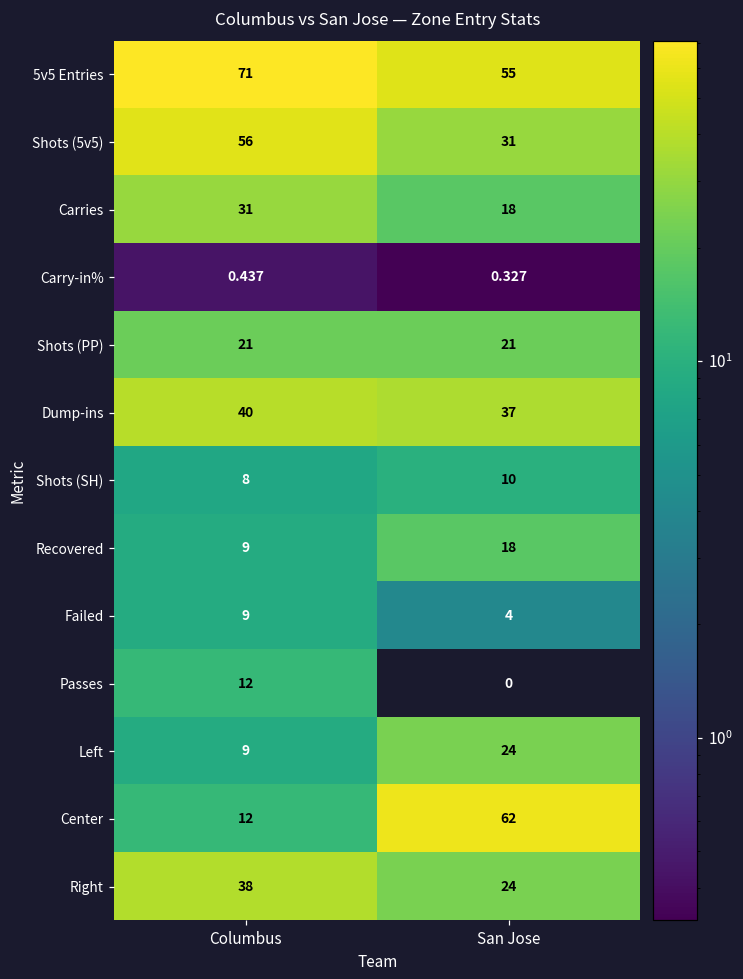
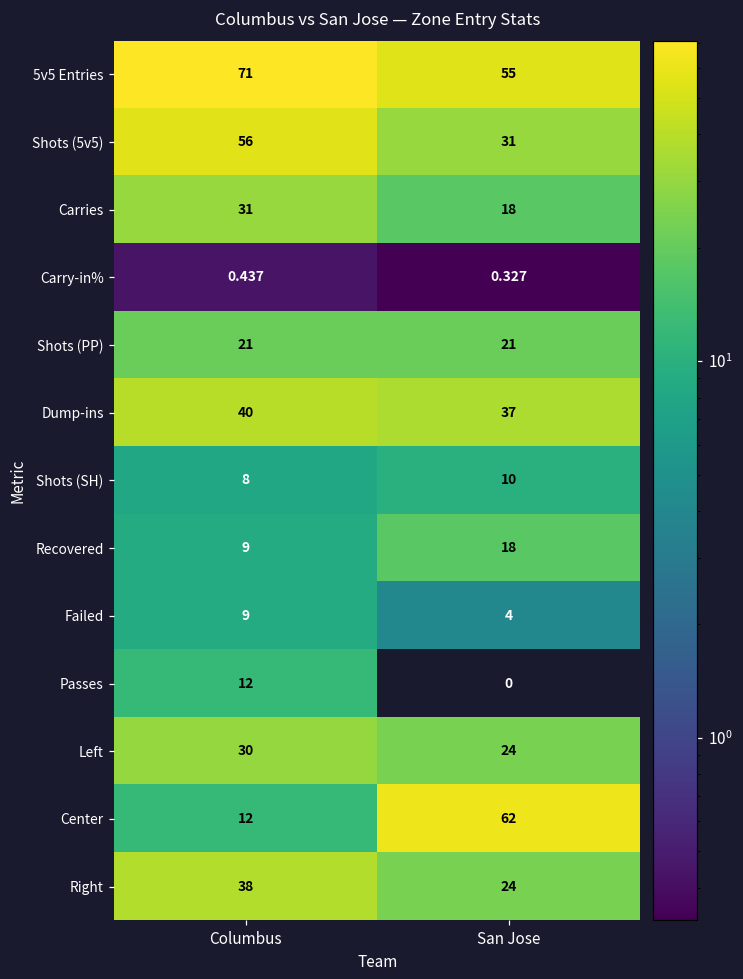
Left, Columbus: 9 -> 30
